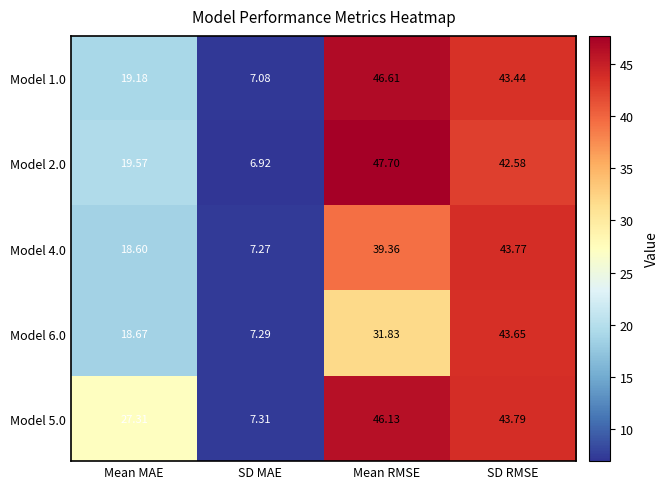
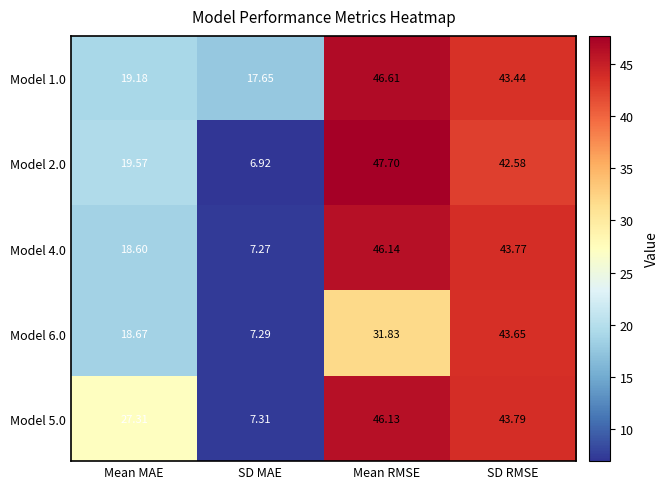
Model 1.0, SD MAE: 7.08 -> 17.65
Model 4.0, Mean RMSE: 39.36 -> 46.14
